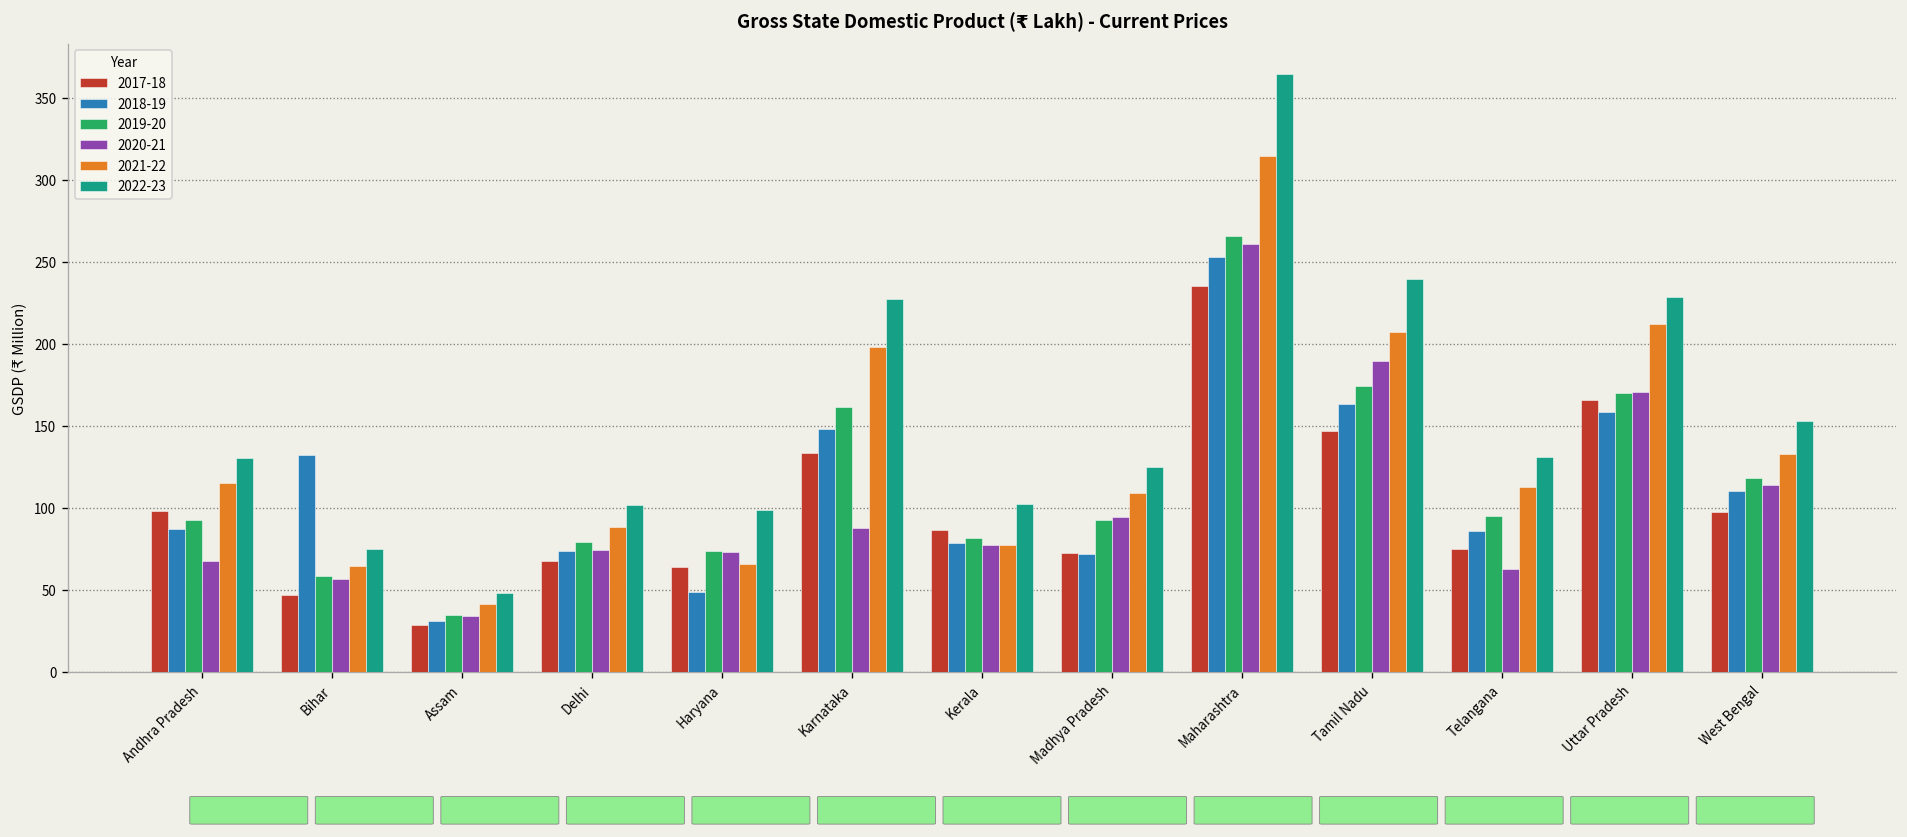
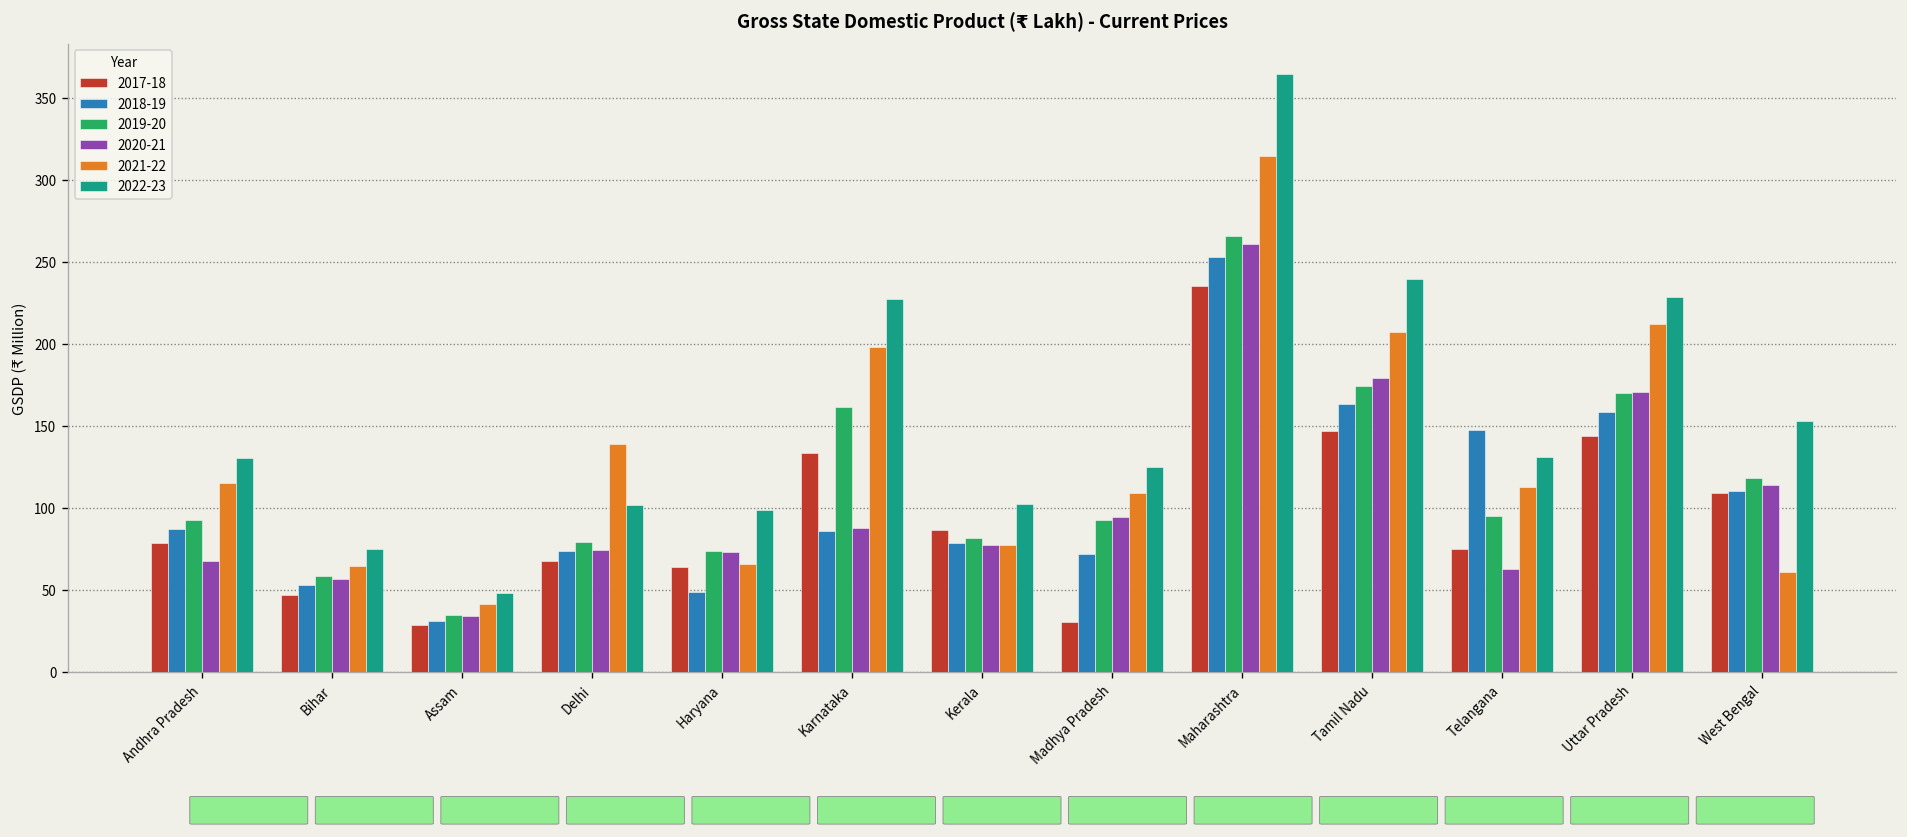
2017-18, Andhra Pradesh: 98 -> 79
2018-19, Bihar: 132 -> 53
2021-22, Delhi: 88 -> 139
2018-19, Karnataka: 148 -> 86
2017-18, Madhya Pradesh: 73 -> 31
2020-21, Tamil Nadu: 189 -> 179
2018-19, Telangana: 86 -> 147
2017-18, Uttar Pradesh: 166 -> 144
2017-18, West Bengal: 97 -> 109
2021-22, West Bengal: 133 -> 61
